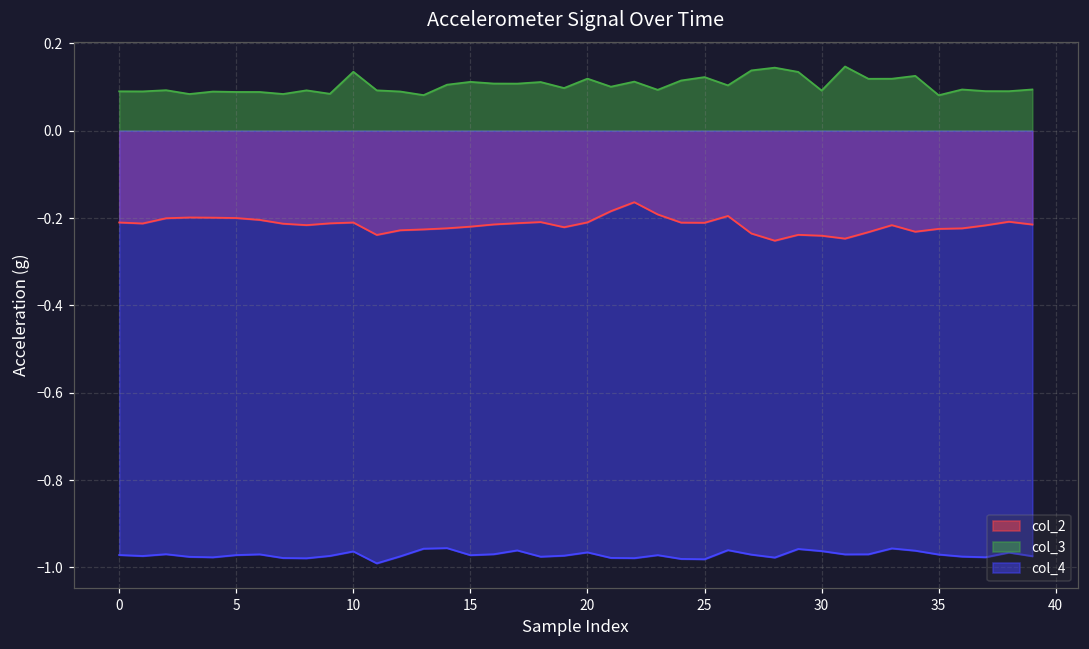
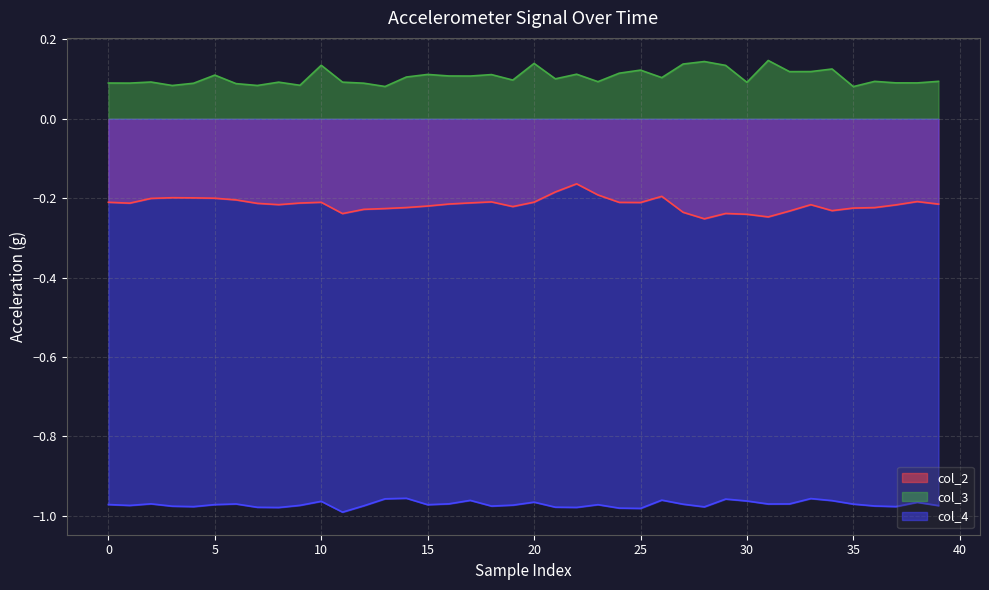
col_3, 5: 0.09 -> 0.11
col_3, 20: 0.12 -> 0.14
